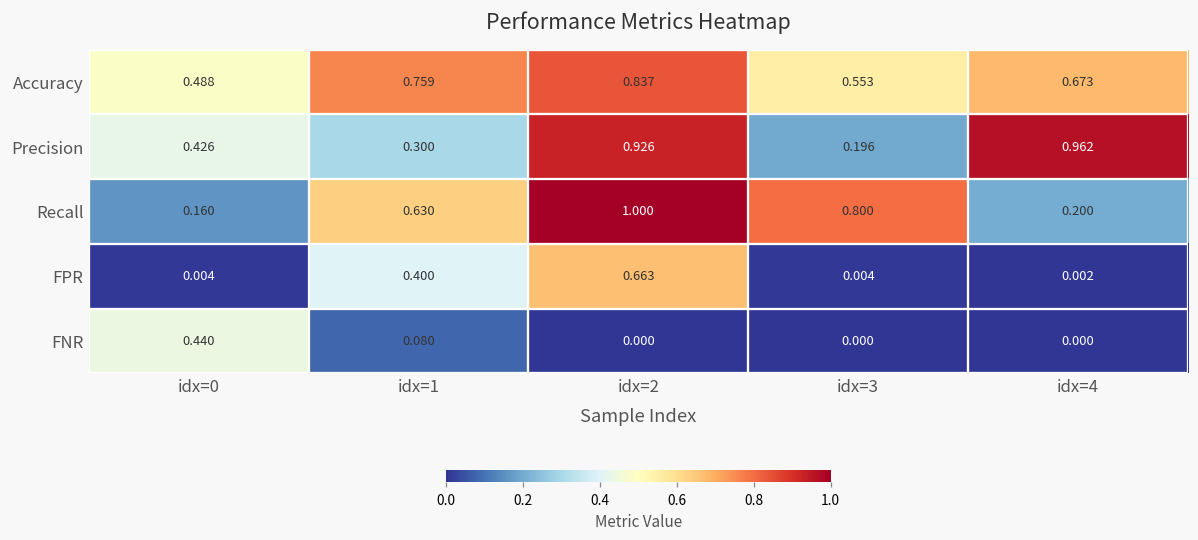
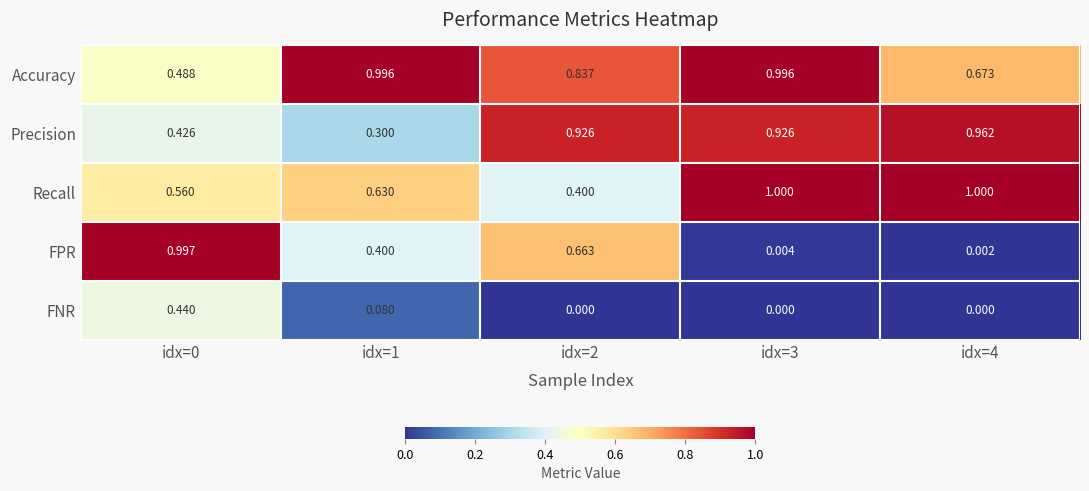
Accuracy, idx=1: 0.759 -> 0.996
Accuracy, idx=3: 0.553 -> 0.996
Precision, idx=3: 0.196 -> 0.926
Recall, idx=0: 0.160 -> 0.560
Recall, idx=2: 1.000 -> 0.400
Recall, idx=3: 0.800 -> 1.000
Recall, idx=4: 0.200 -> 1.000
FPR, idx=0: 0.004 -> 0.997
